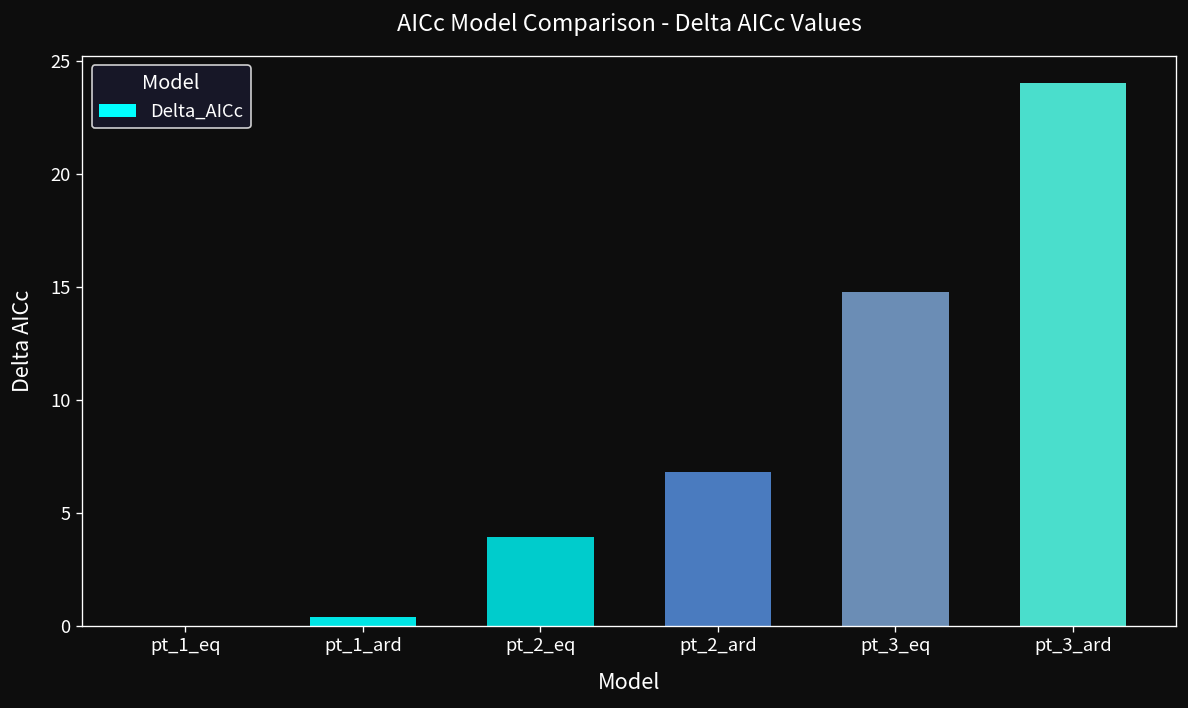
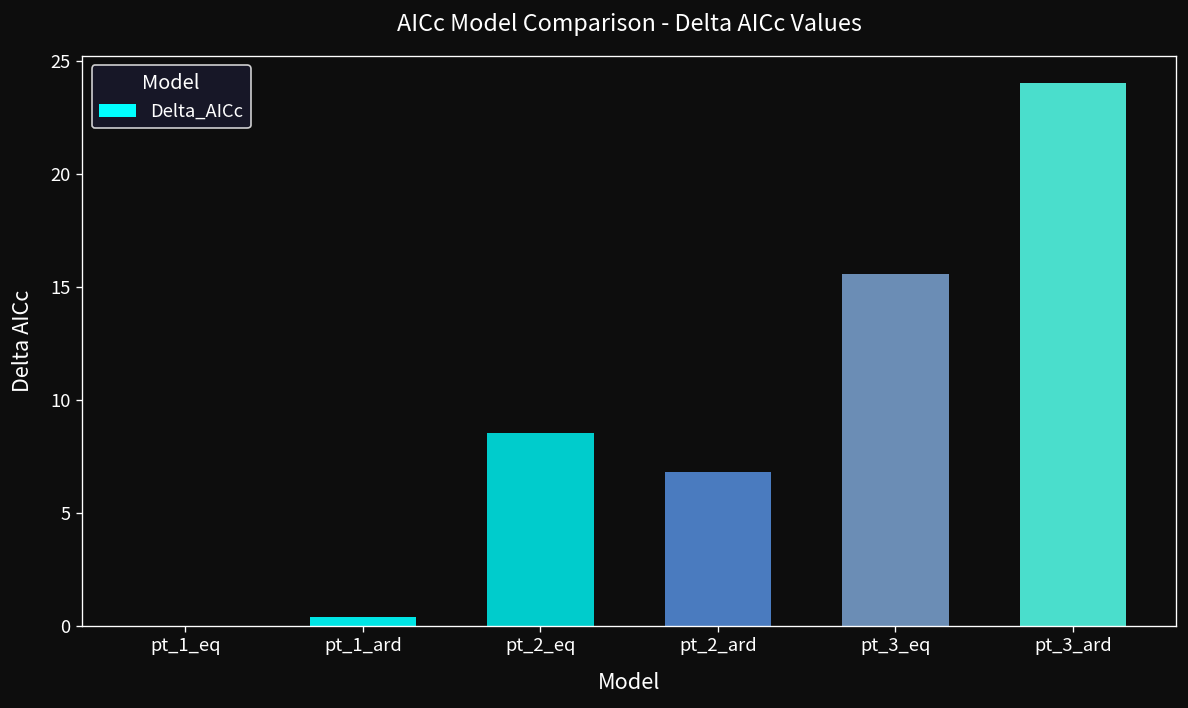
pt_2_eq: 3.9 -> 8.5
pt_3_eq: 14.8 -> 15.6
